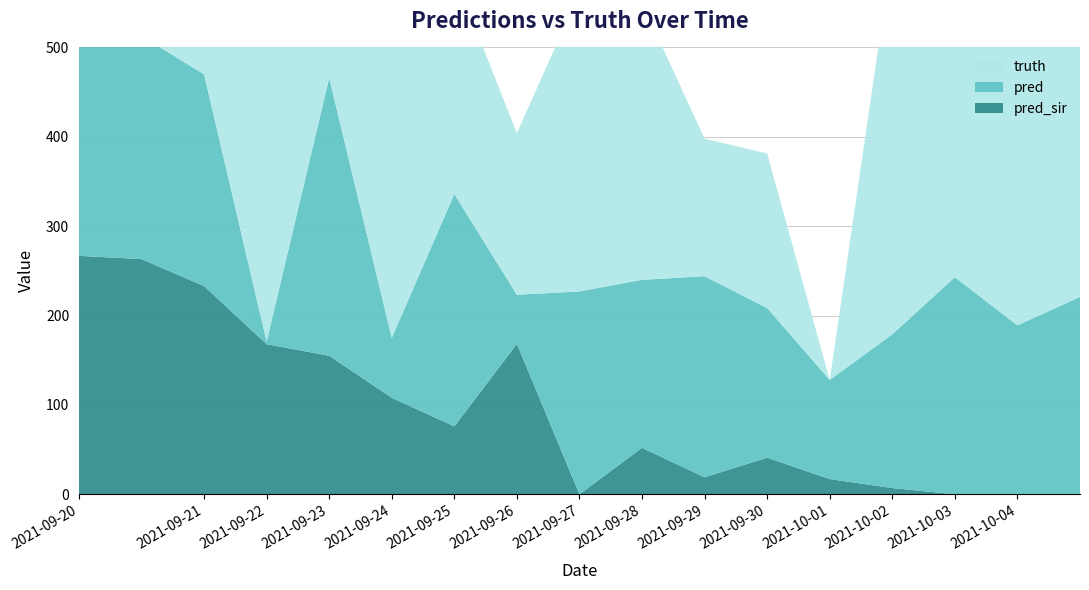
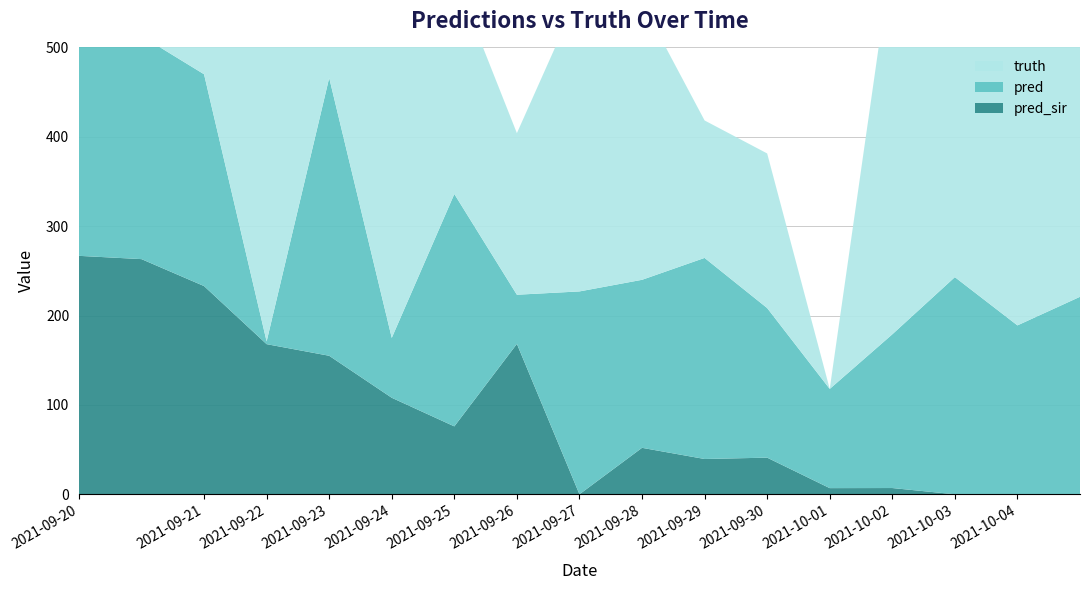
pred_sir, 2021-09-29: 20 -> 40
pred_sir, 2021-10-01: 20 -> 10
